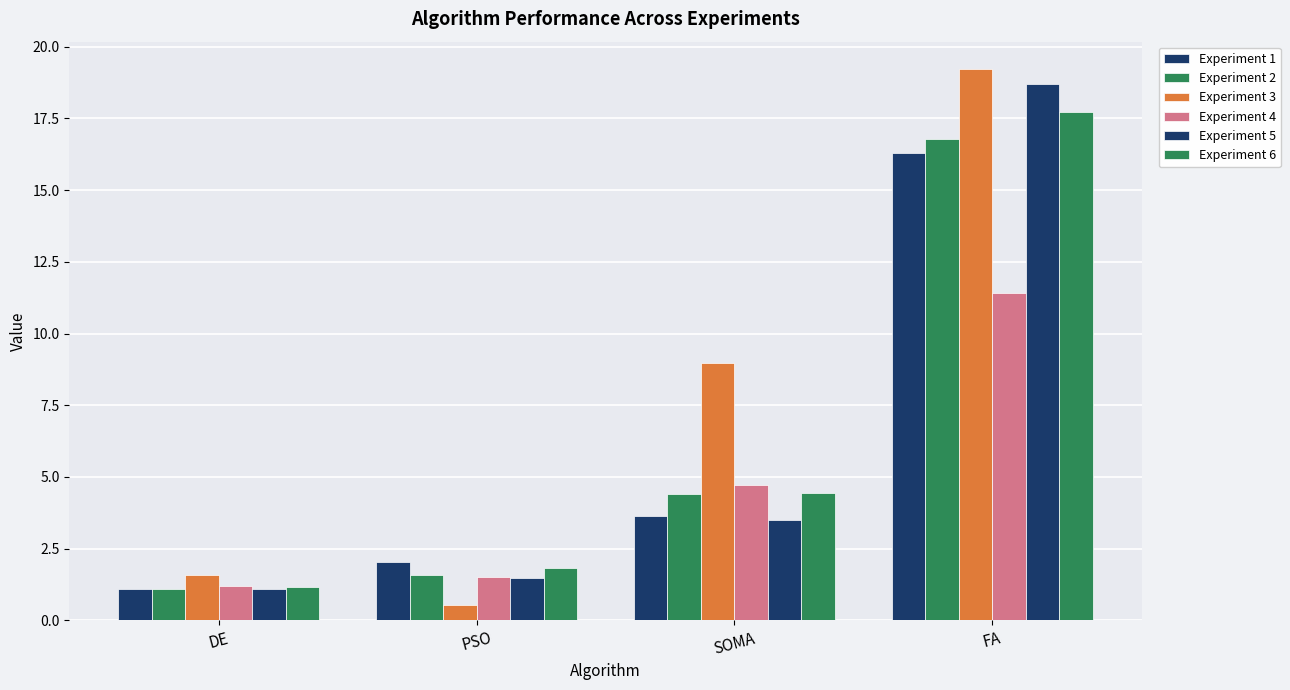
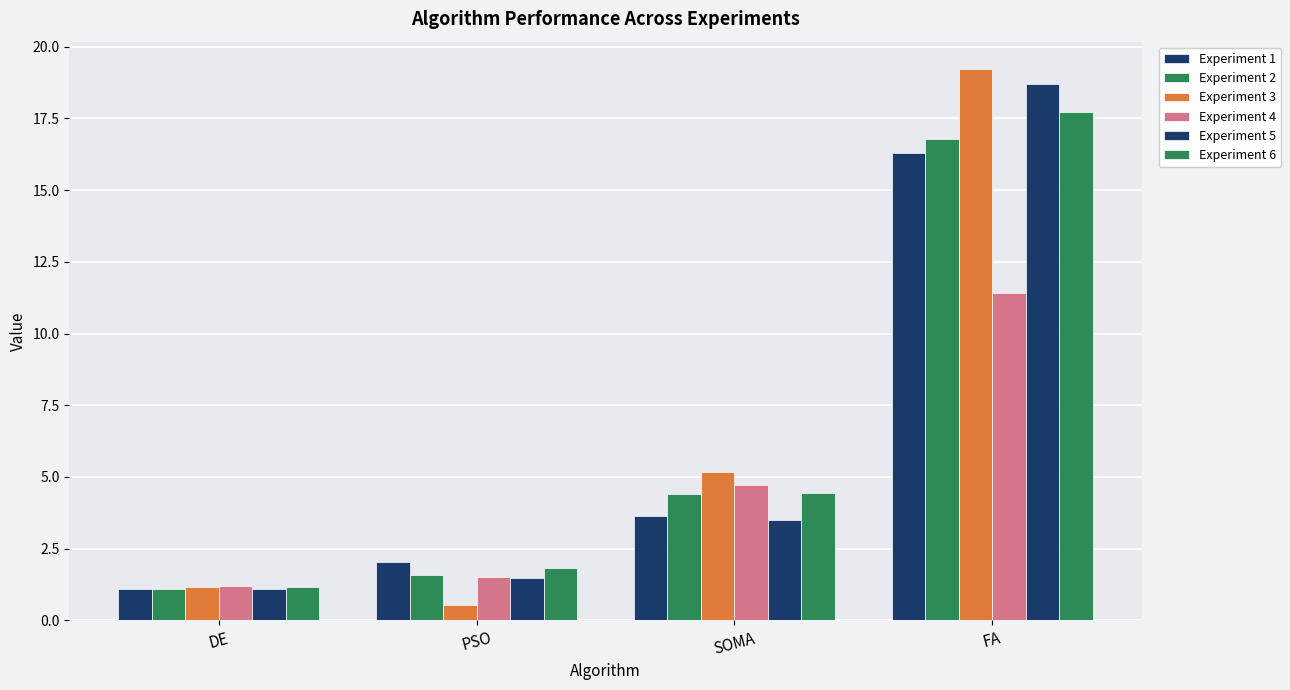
Experiment 3, DE: 1.6 -> 1.2
Experiment 3, SOMA: 9.0 -> 5.2
